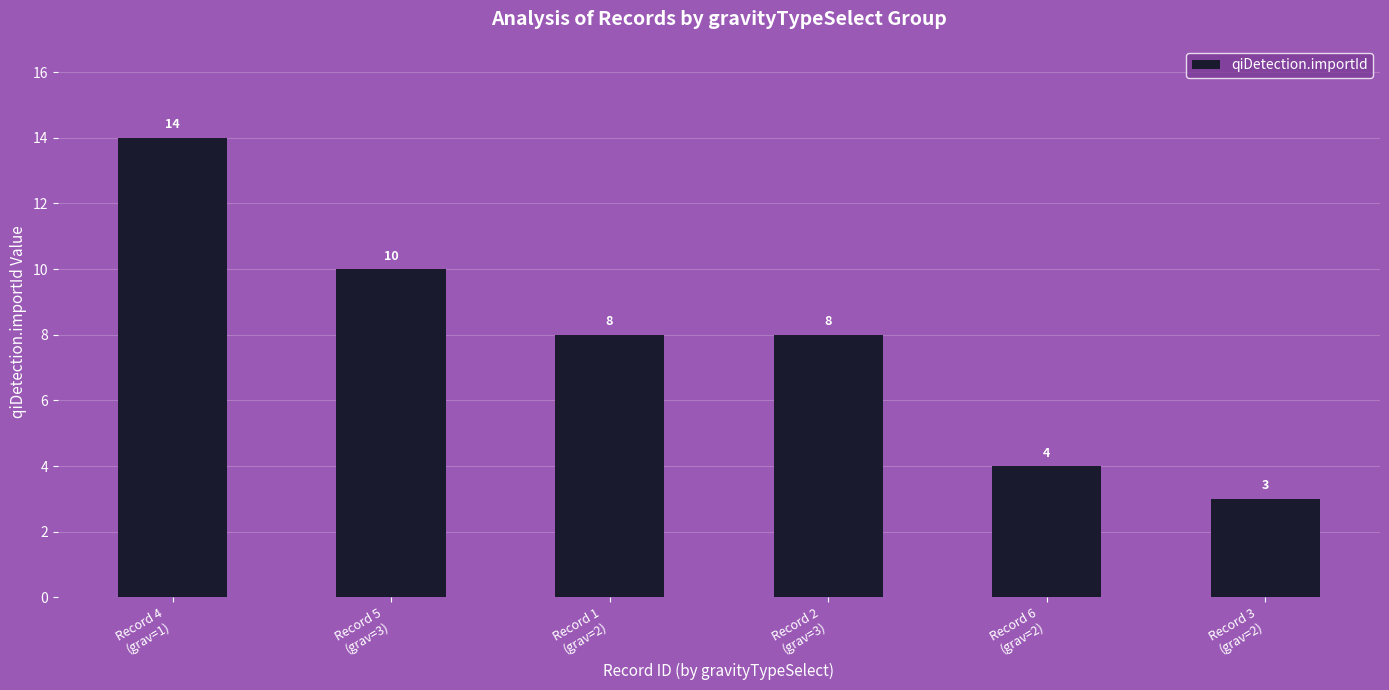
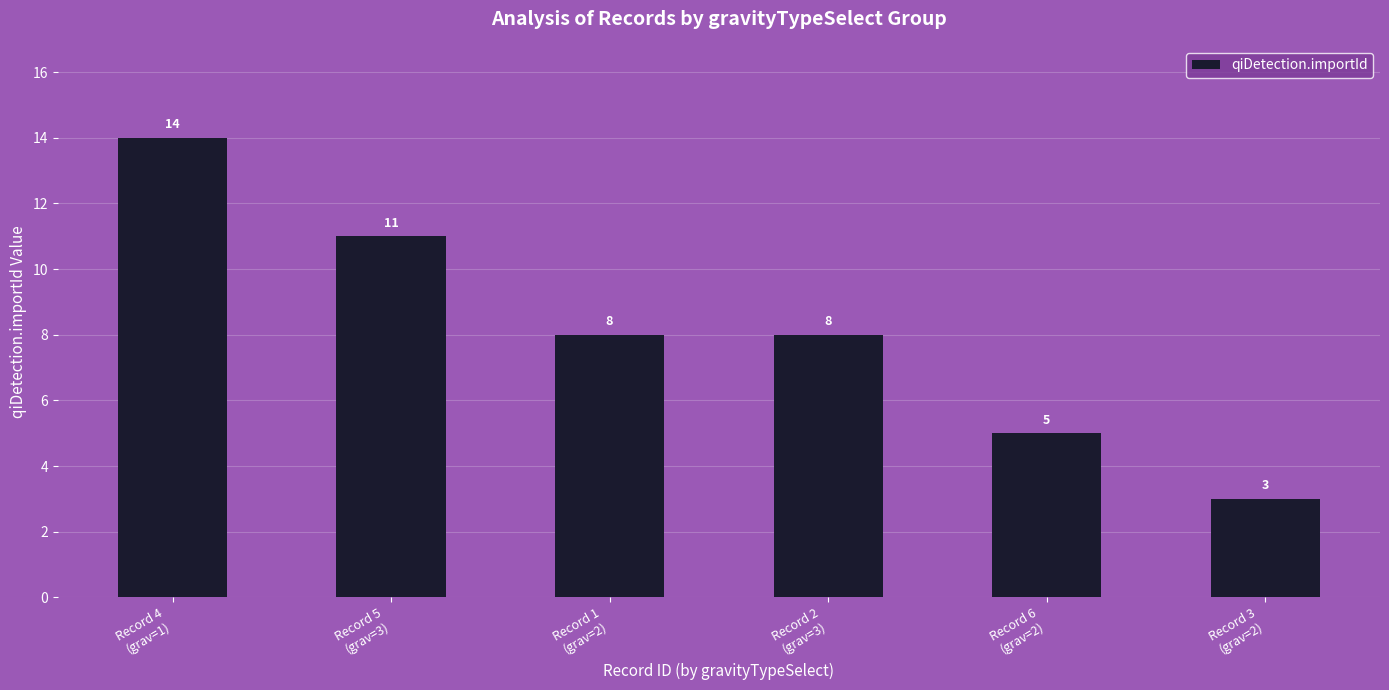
Record 5 (grav=3): 10 -> 11
Record 6 (grav=2): 4 -> 5
